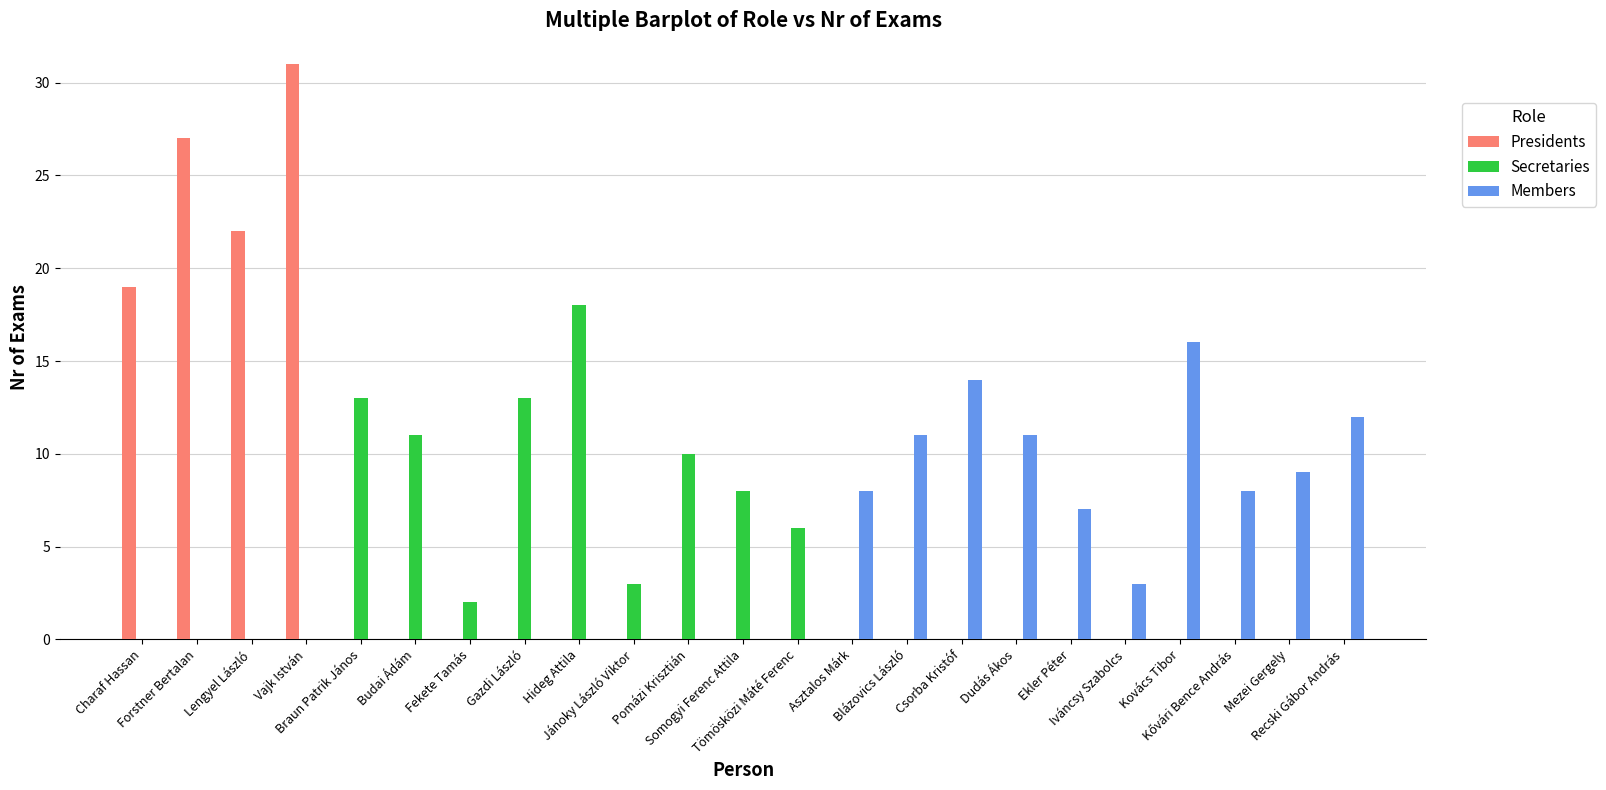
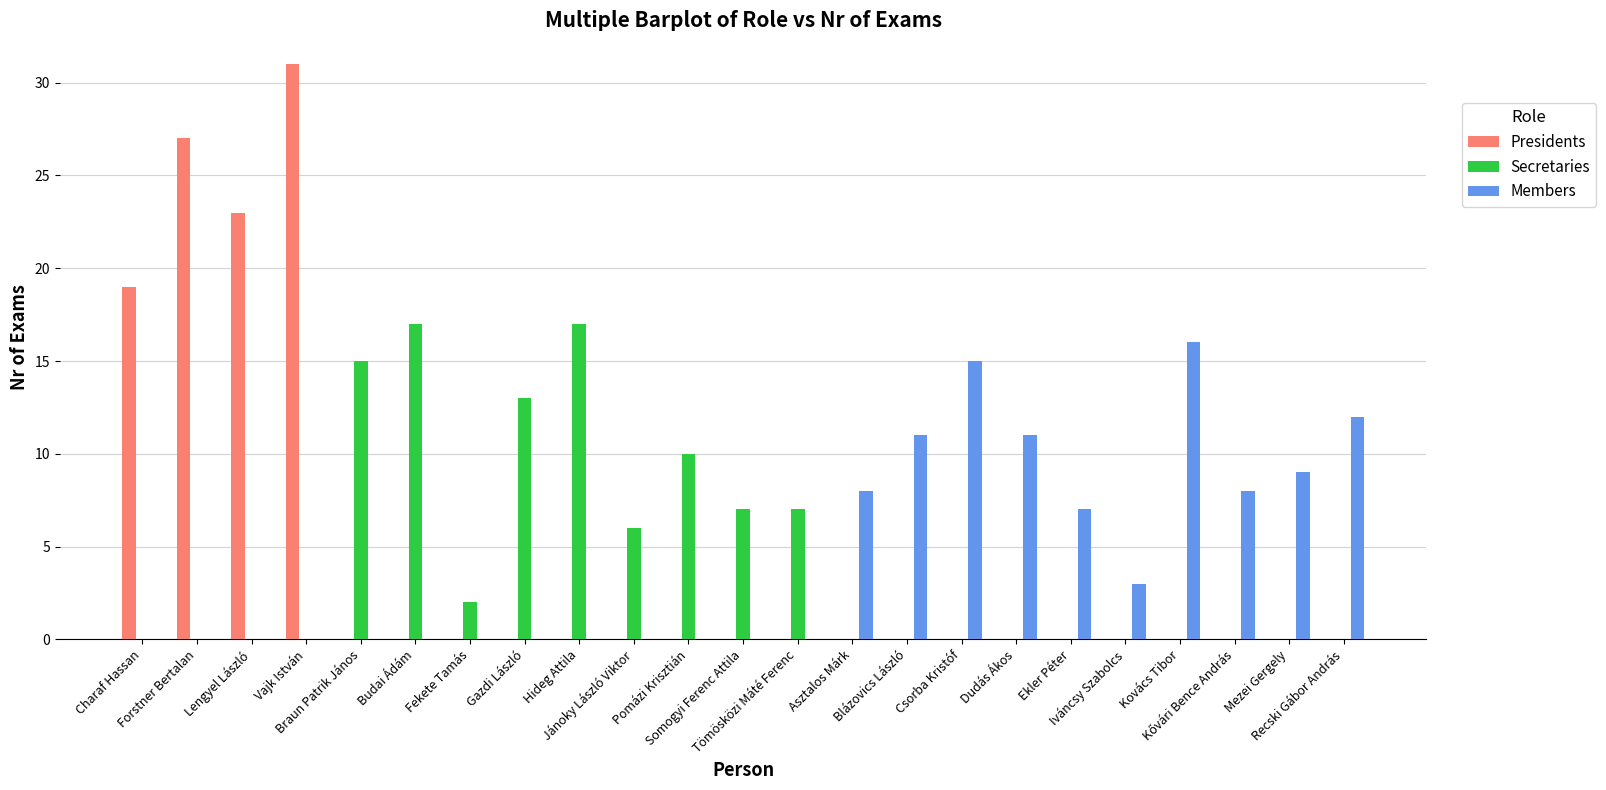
Presidents, Lengyel László: 22 -> 23
Secretaries, Braun Patrik János: 13 -> 15
Secretaries, Budai Ádám: 11 -> 17
Secretaries, Hideg Attila: 18 -> 17
Secretaries, Jánoky László Viktor: 3 -> 6
Secretaries, Somogyi Ferenc Attila: 8 -> 7
Secretaries, Tömösközi Máté Ferenc: 6 -> 7
Members, Csorba Kristóf: 14 -> 15
